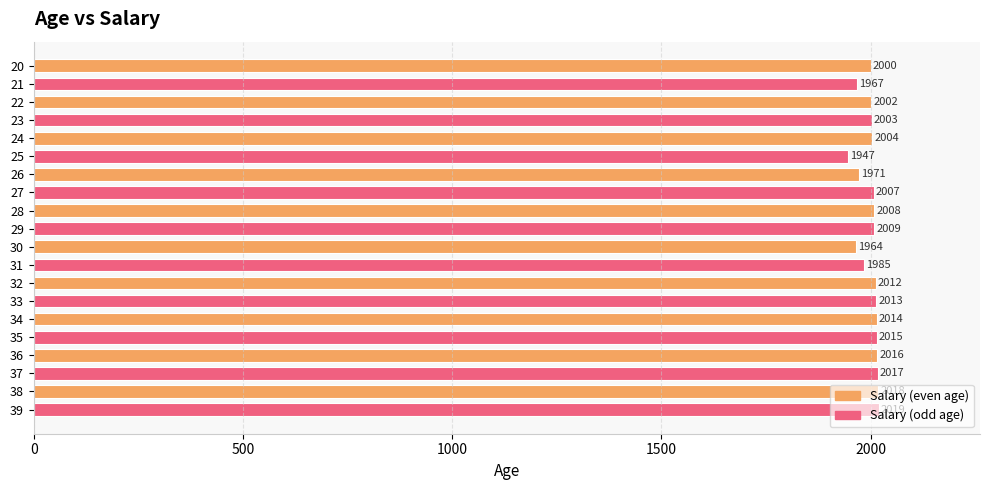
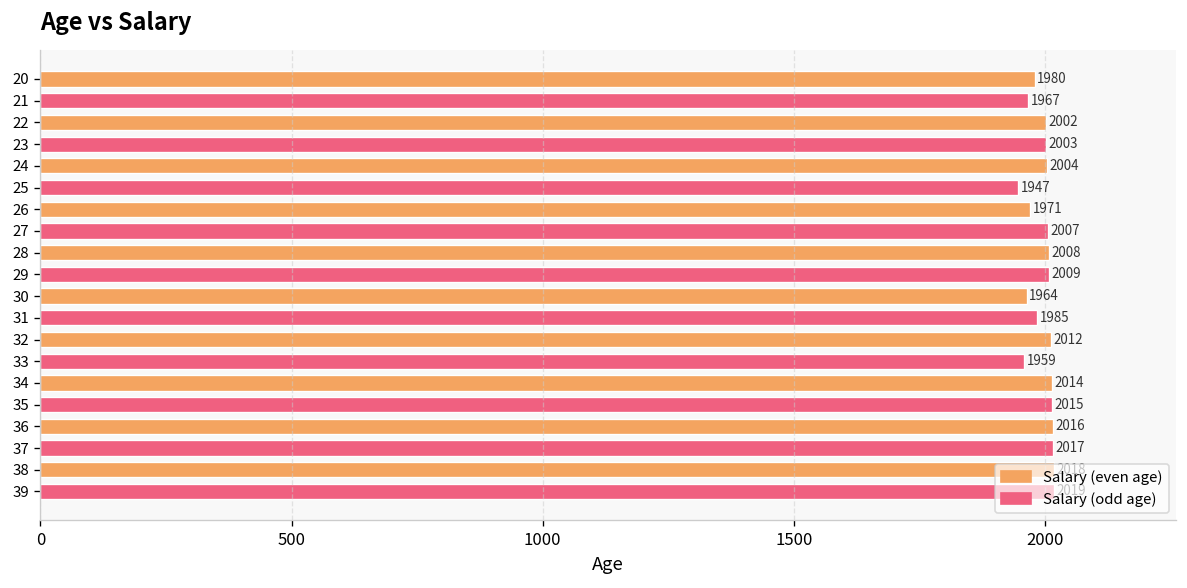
20: 2000 -> 1980
33: 2013 -> 1959
